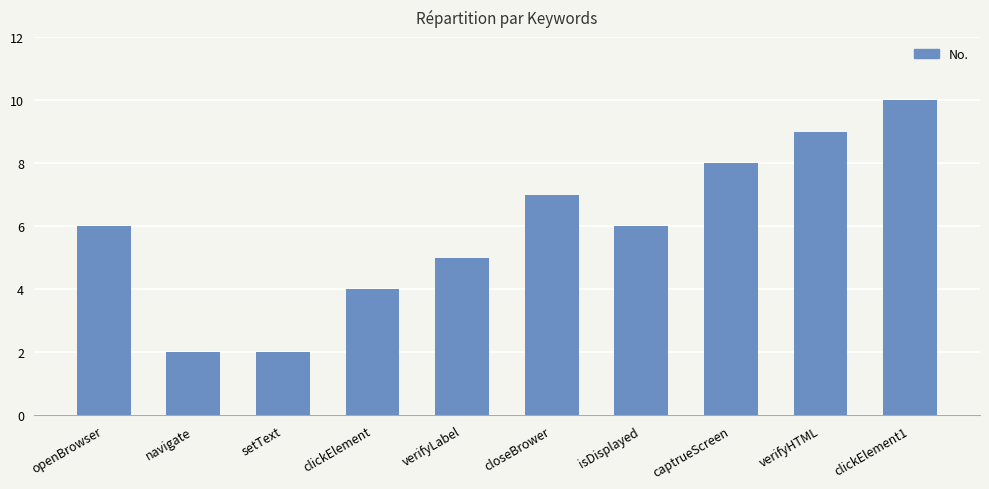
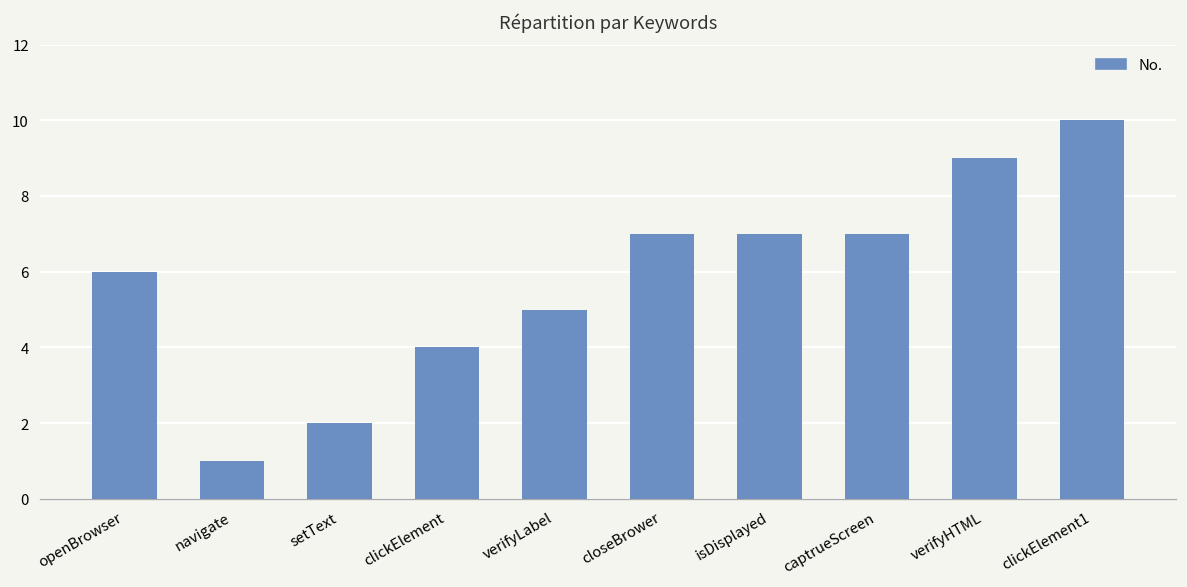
navigate: 2 -> 1
isDisplayed: 6 -> 7
captrueScreen: 8 -> 7
